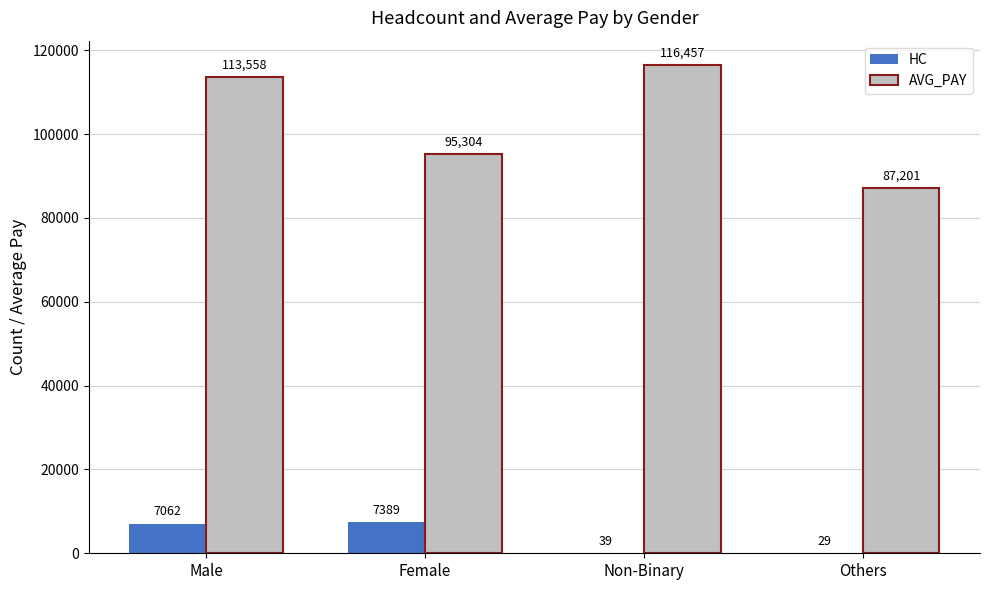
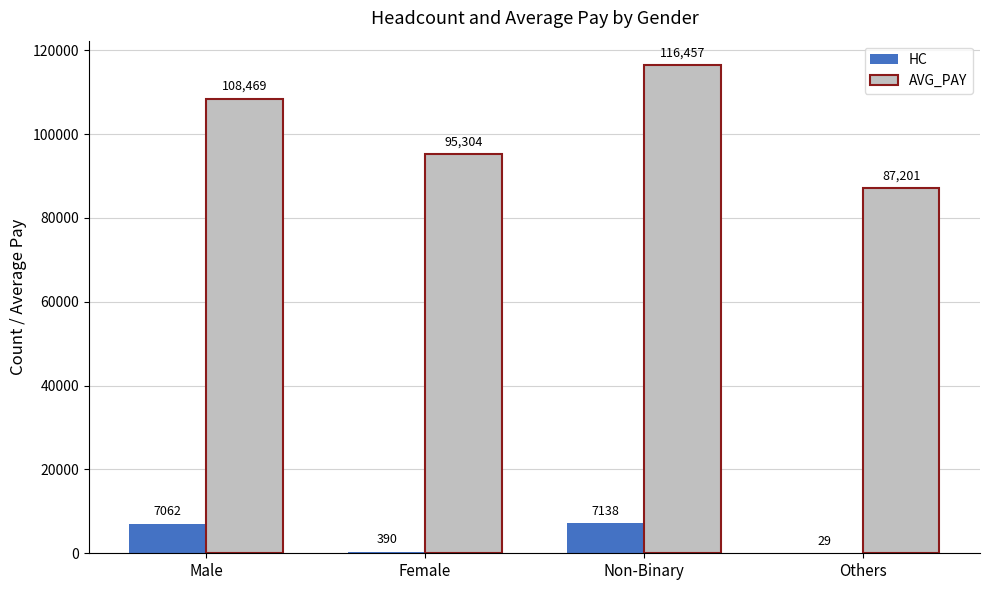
AVG_PAY, Male: 113,558 -> 108,469
HC, Female: 7389 -> 390
HC, Non-Binary: 39 -> 7138
